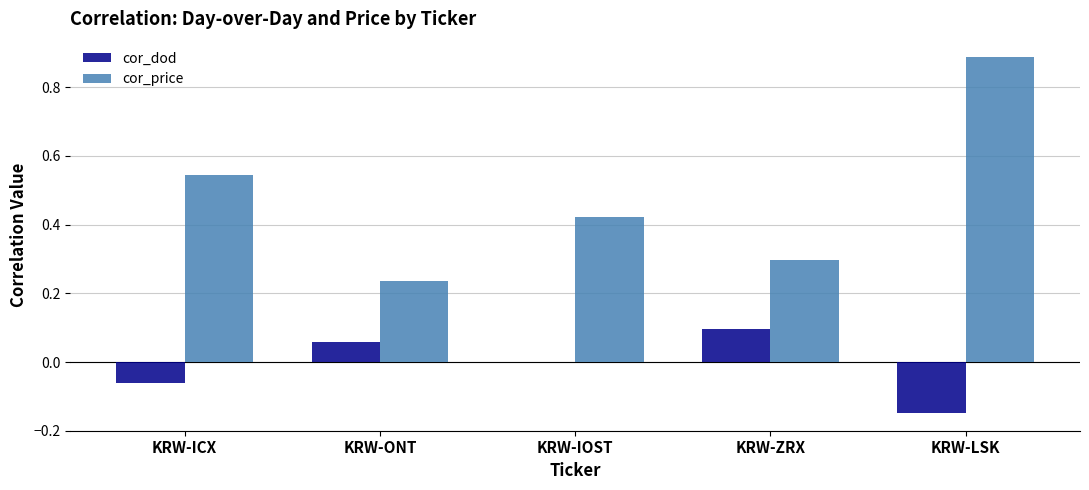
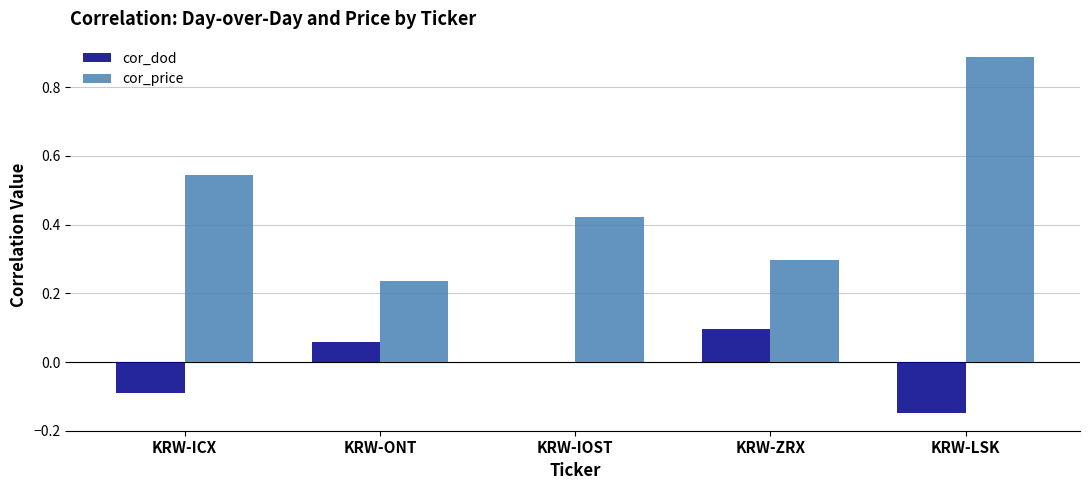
cor_dod, KRW-ICX: -0.06 -> -0.09
